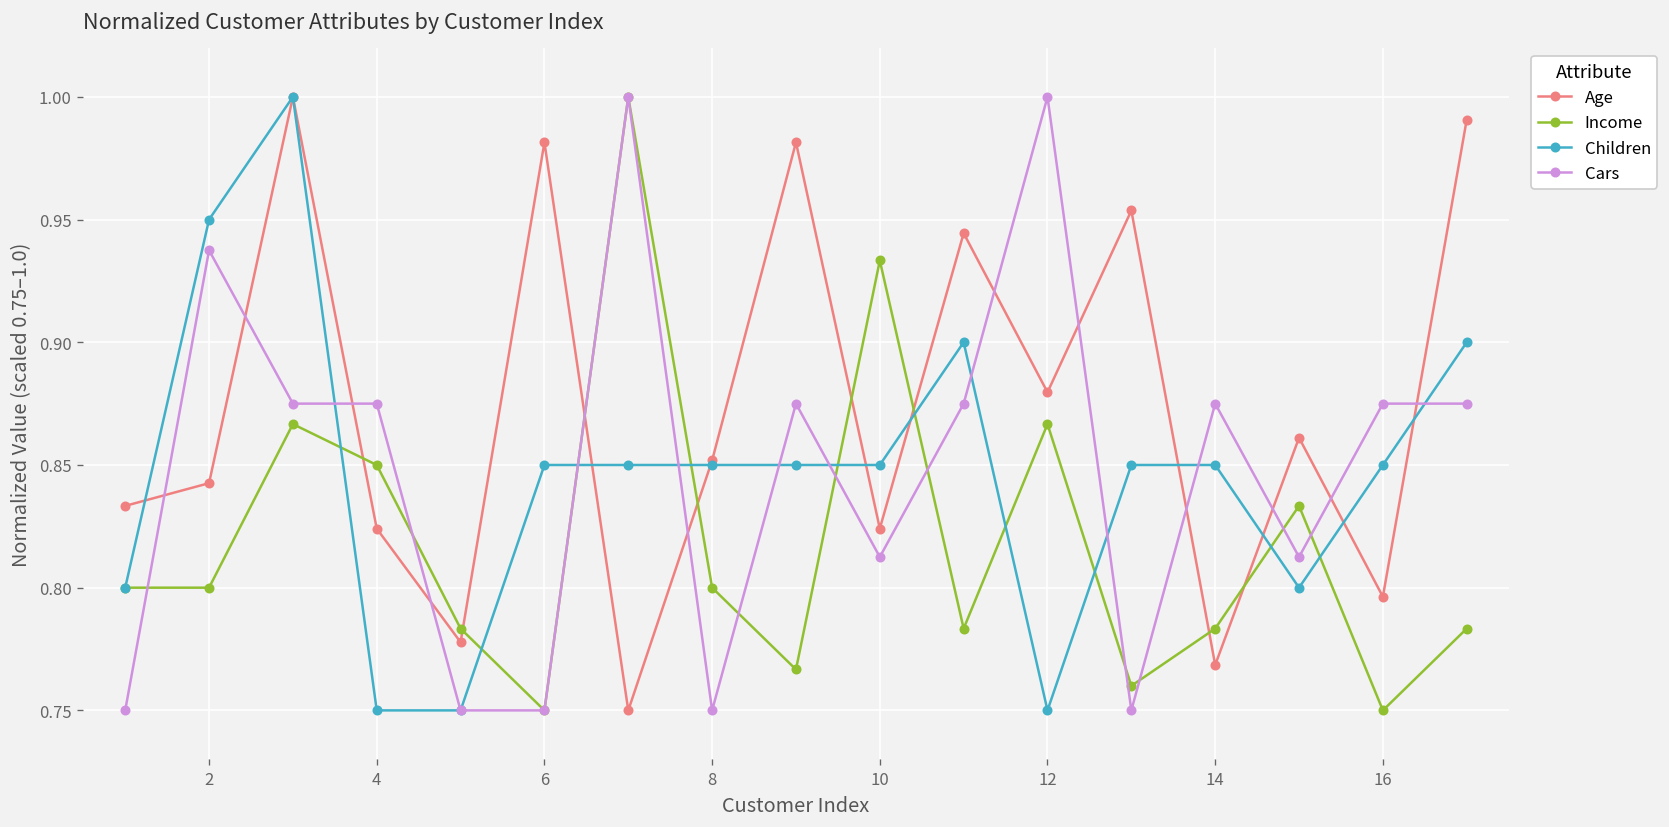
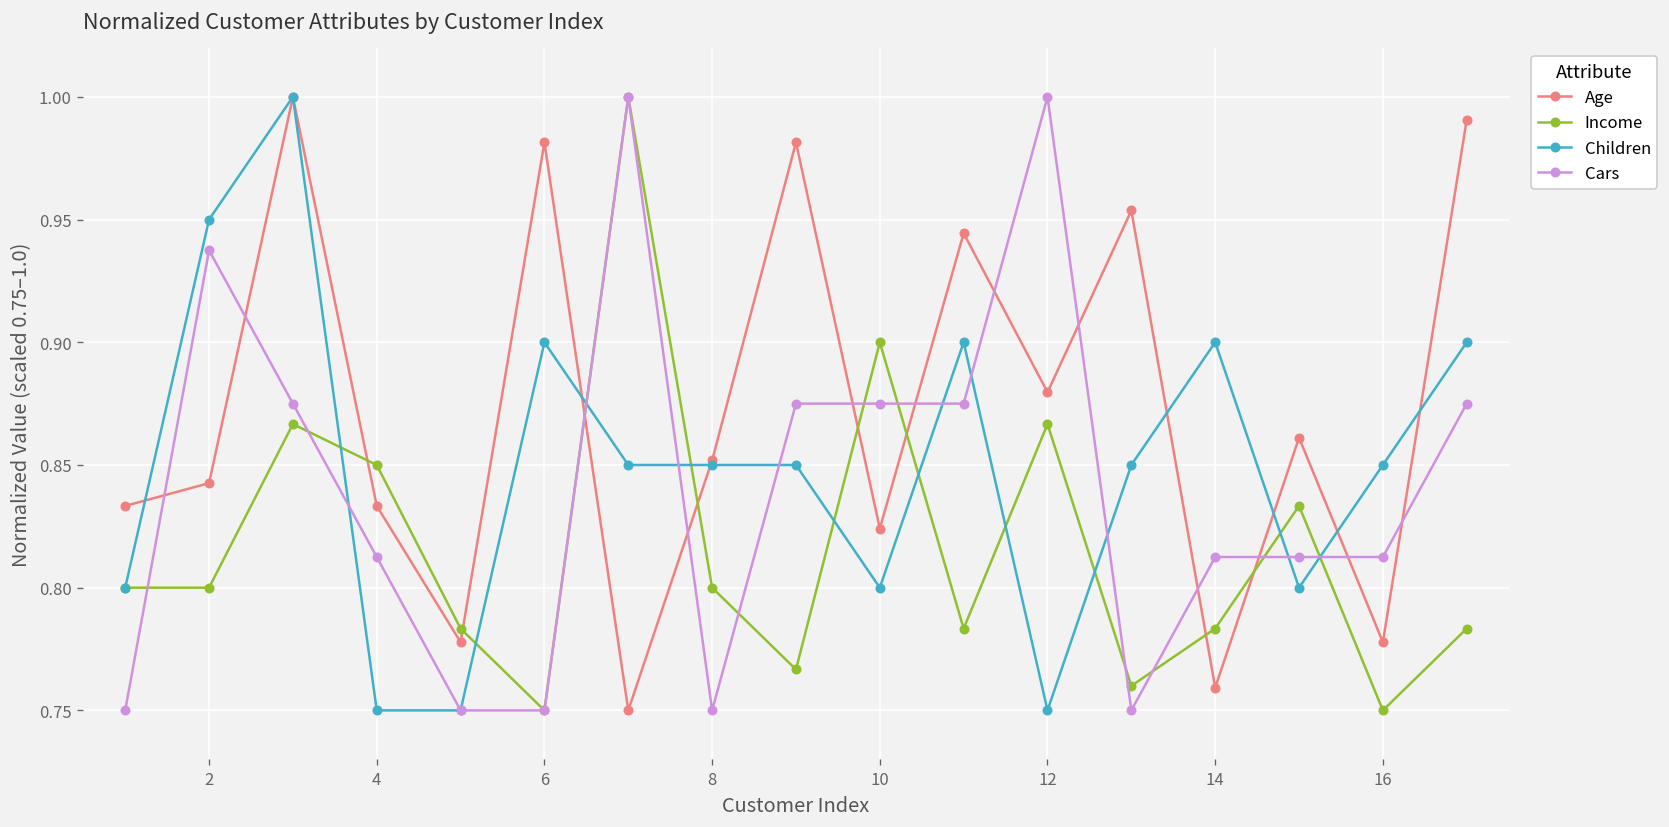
Age, 4: 0.824 -> 0.833
Cars, 4: 0.875 -> 0.813
Children, 6: 0.850 -> 0.900
Income, 10: 0.933 -> 0.900
Children, 10: 0.850 -> 0.800
Cars, 10: 0.813 -> 0.875
Age, 14: 0.769 -> 0.759
Children, 14: 0.850 -> 0.900
Cars, 14: 0.875 -> 0.813
Age, 16: 0.796 -> 0.778
Cars, 16: 0.875 -> 0.813
